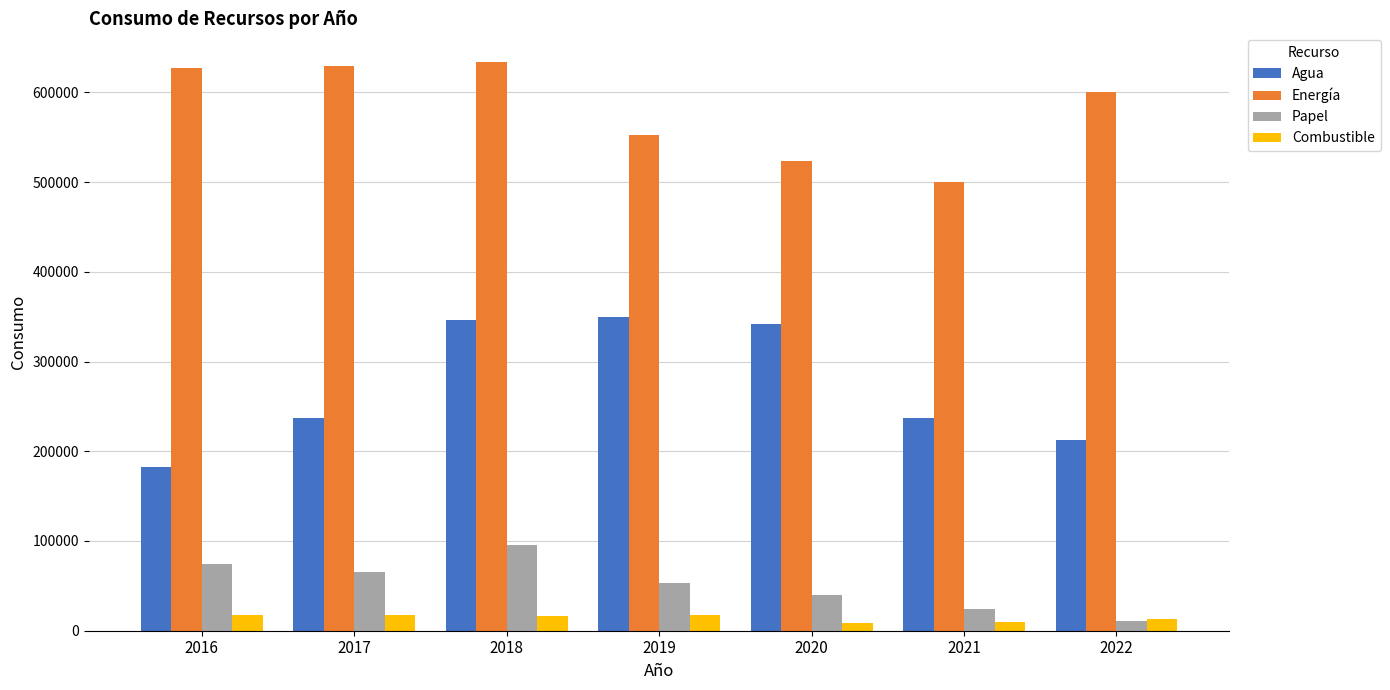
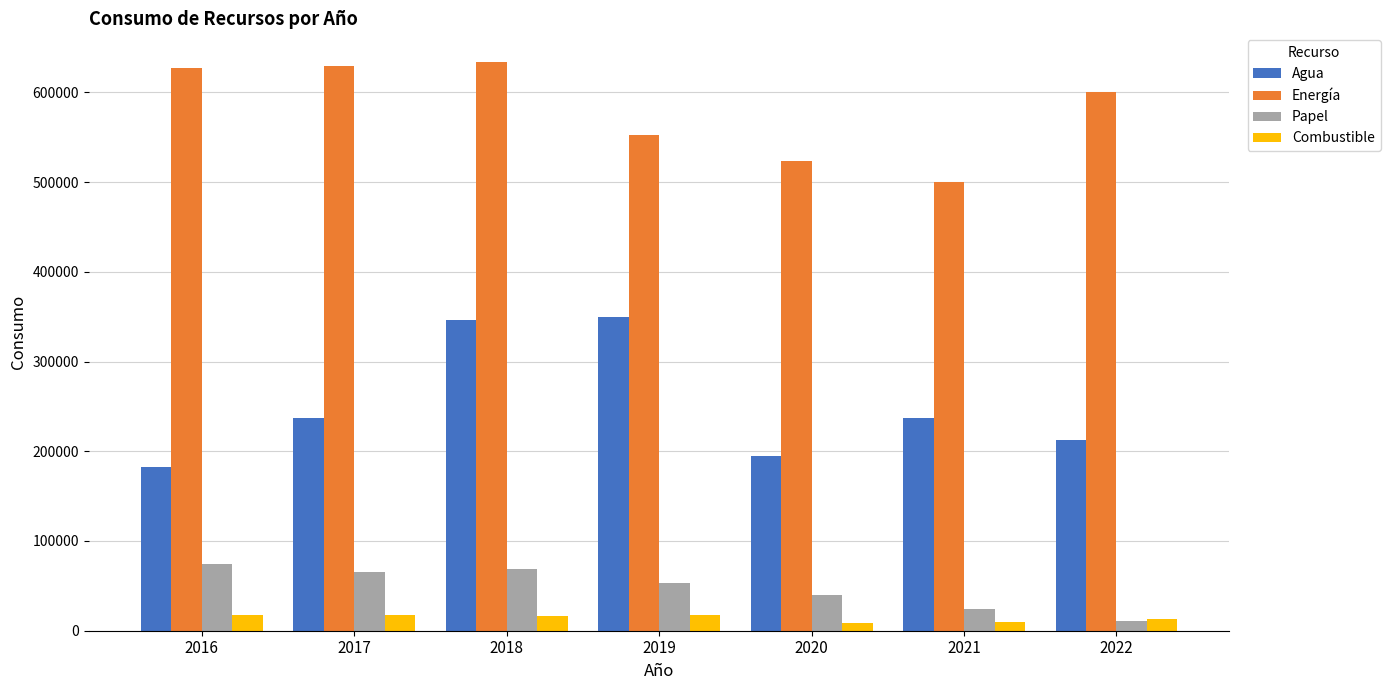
Papel, 2018: 100000 -> 70000
Agua, 2020: 340000 -> 190000
